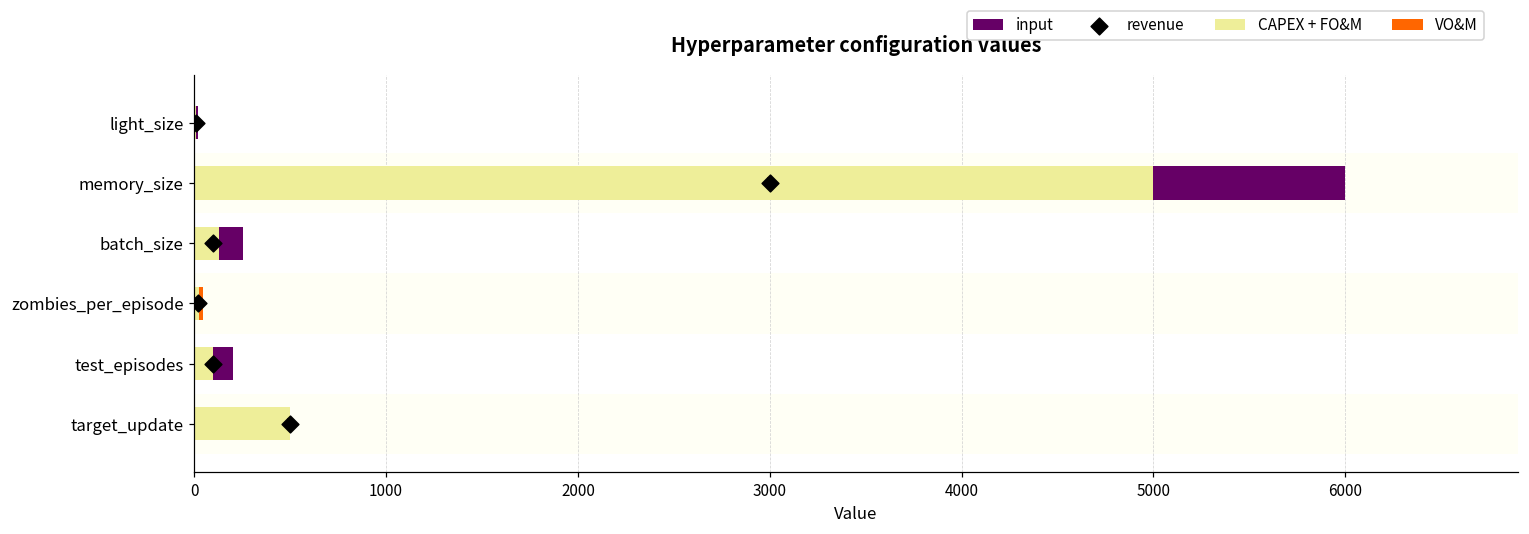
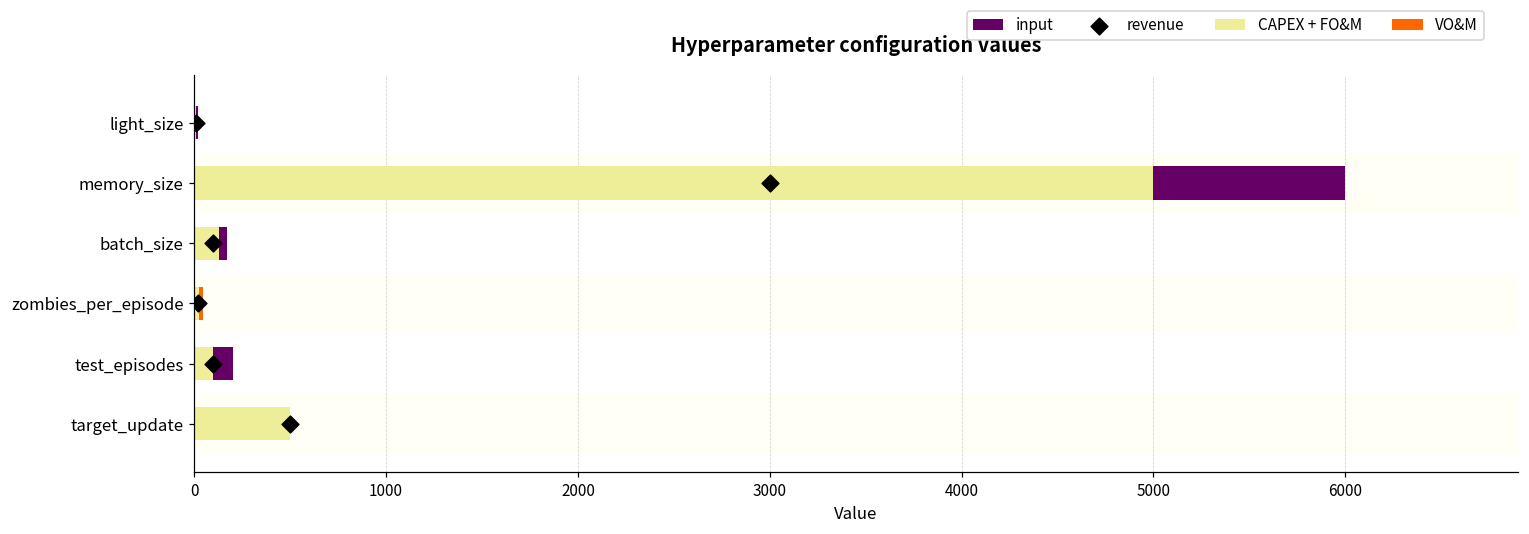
input, batch_size: 130 -> 40
